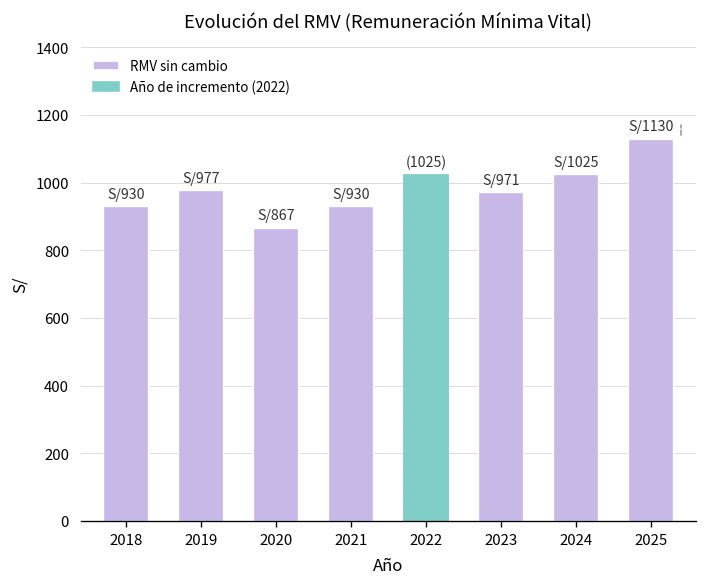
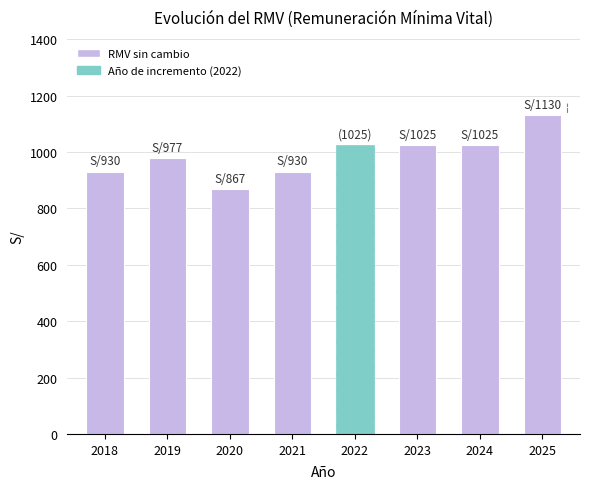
2023: 971 -> 1025
